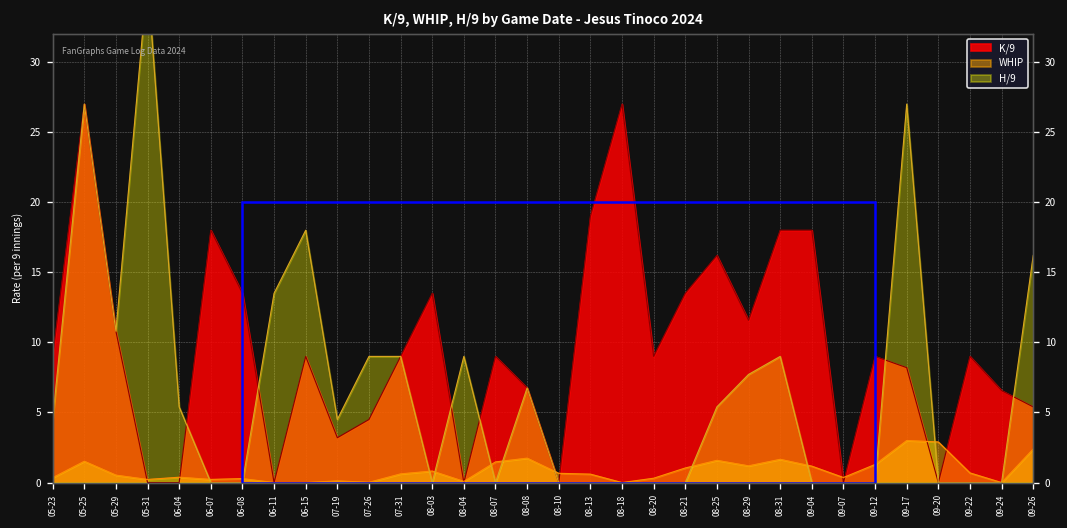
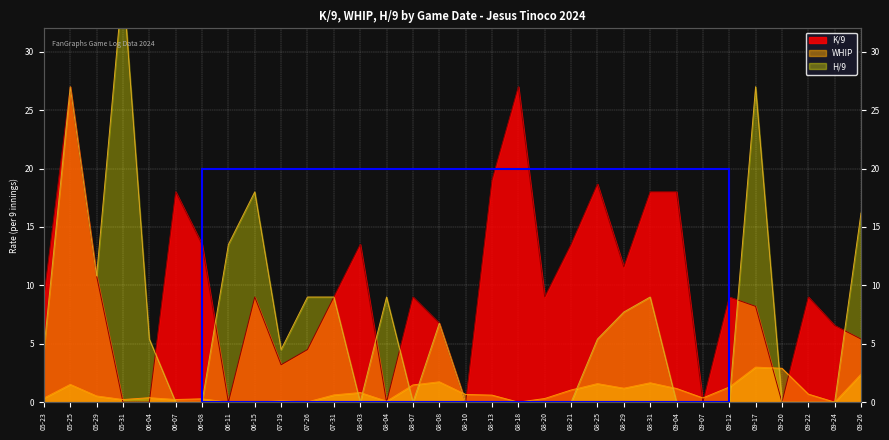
K/9, 08-25: 16.2 -> 18.7
